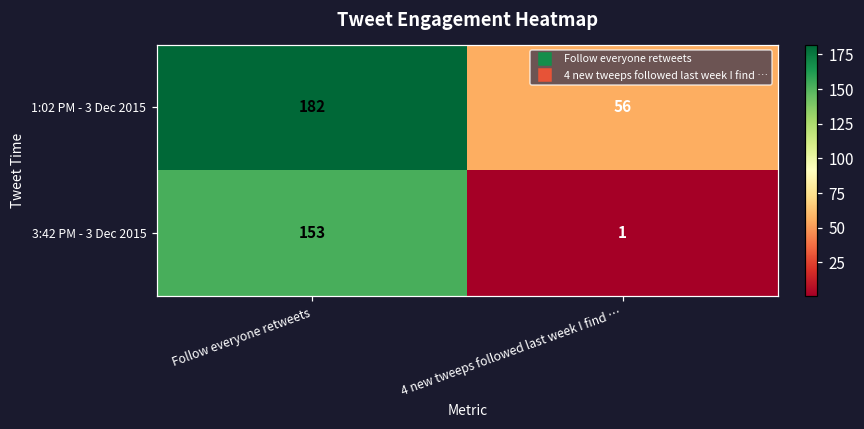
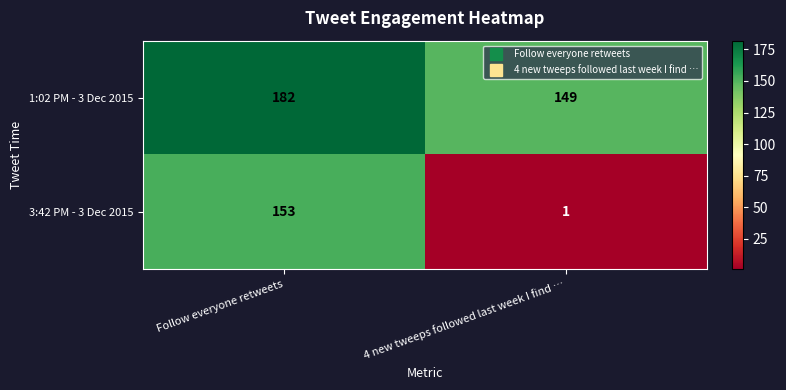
1:02 PM - 3 Dec 2015, 4 new tweeps followed last week I find …: 56 -> 149
